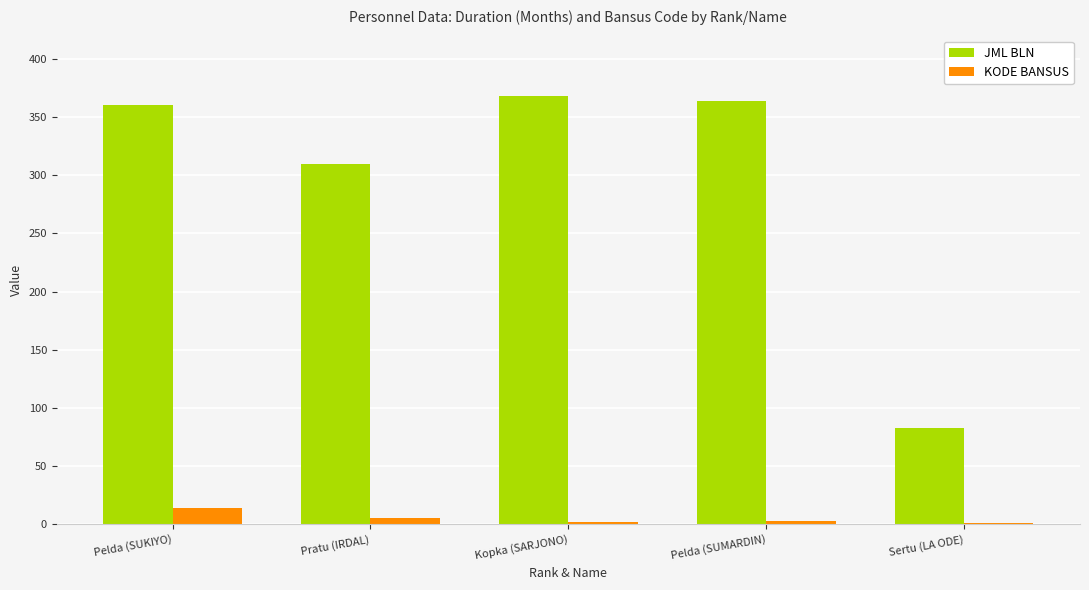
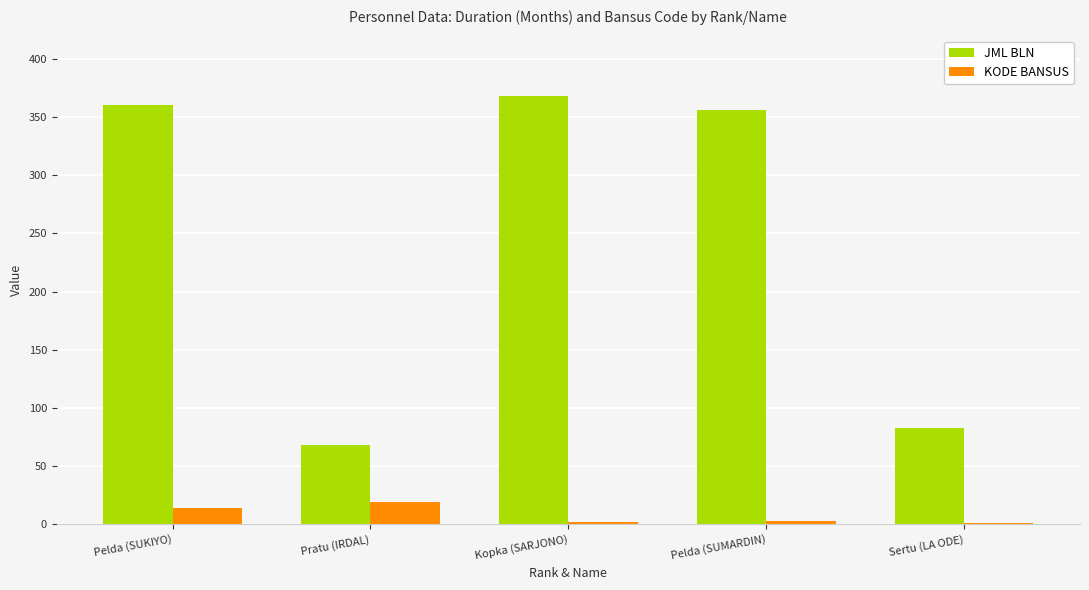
JML BLN, Pratu (IRDAL): 310 -> 68
KODE BANSUS, Pratu (IRDAL): 5 -> 19
JML BLN, Pelda (SUMARDIN): 364 -> 356
